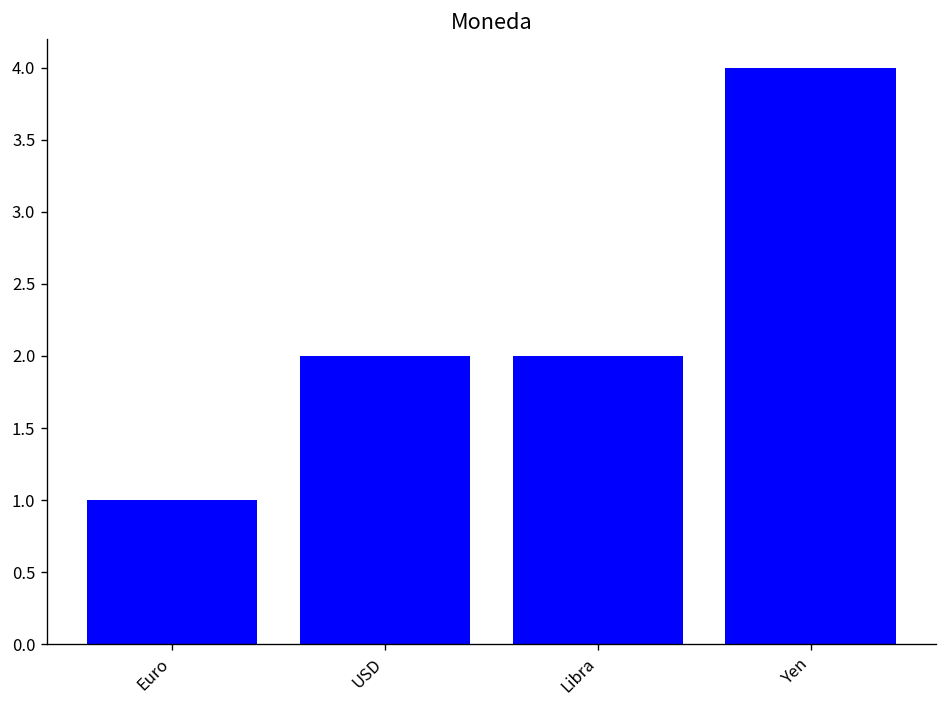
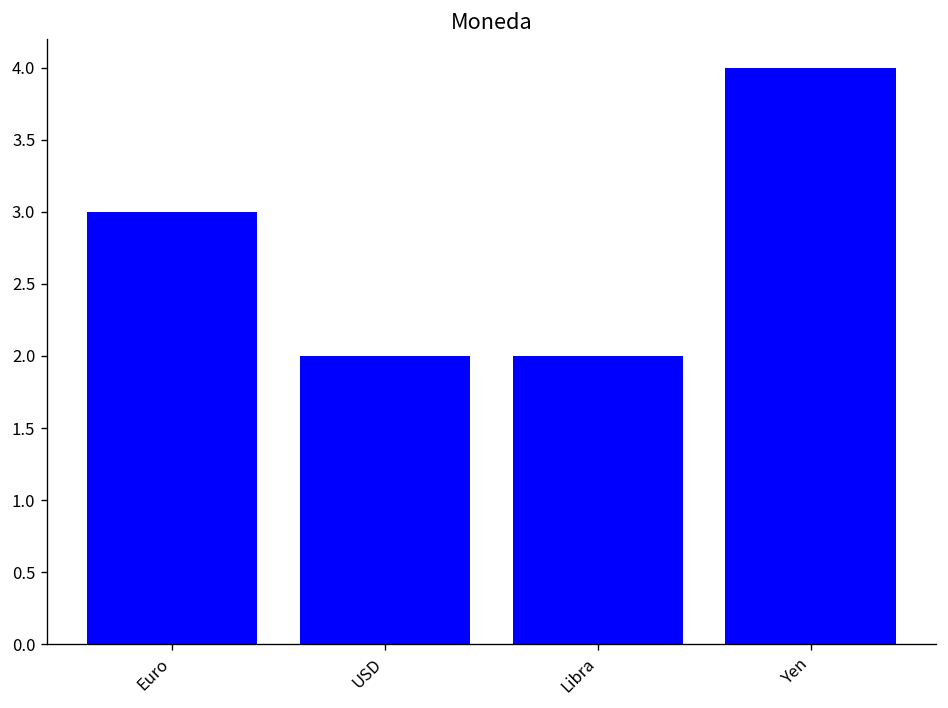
Euro: 1 -> 3
